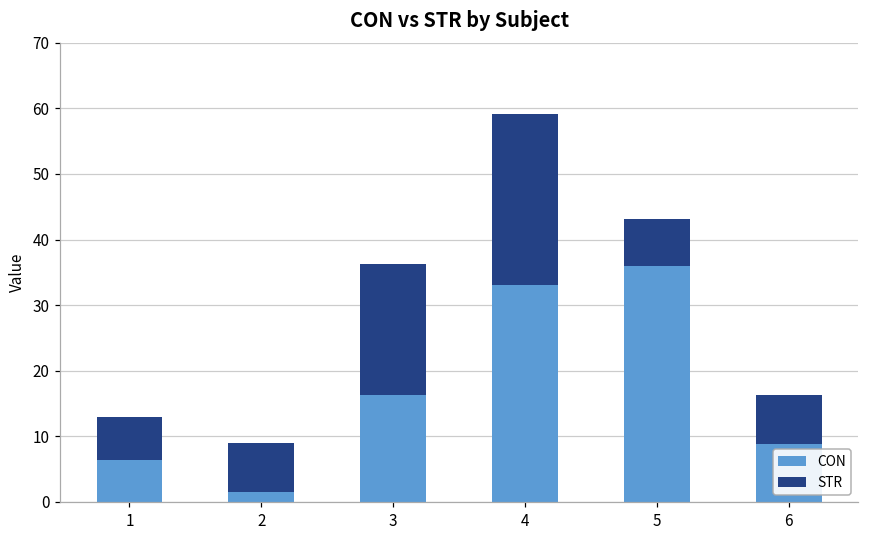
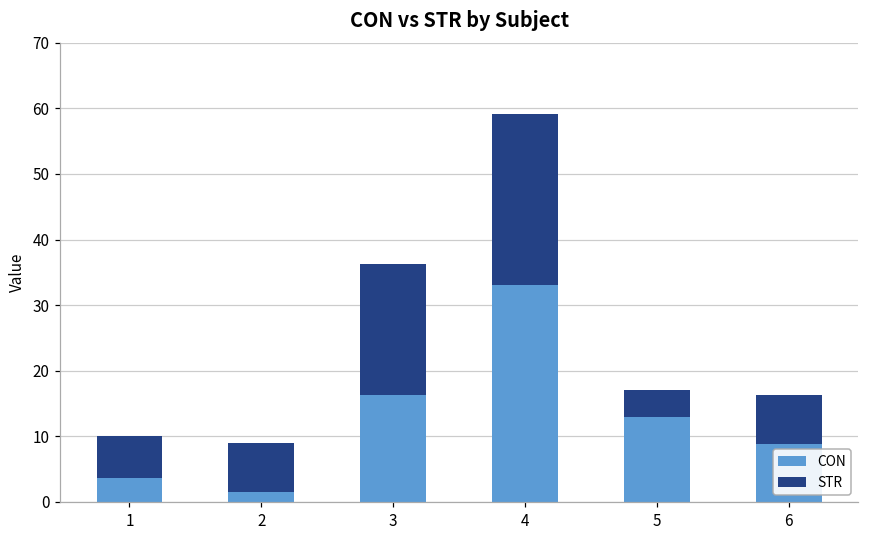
CON, 1: 6 -> 4
CON, 5: 36 -> 13
STR, 5: 7 -> 4
